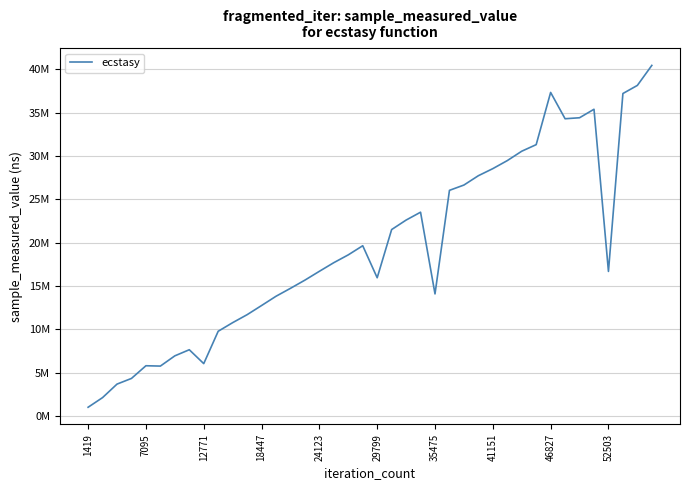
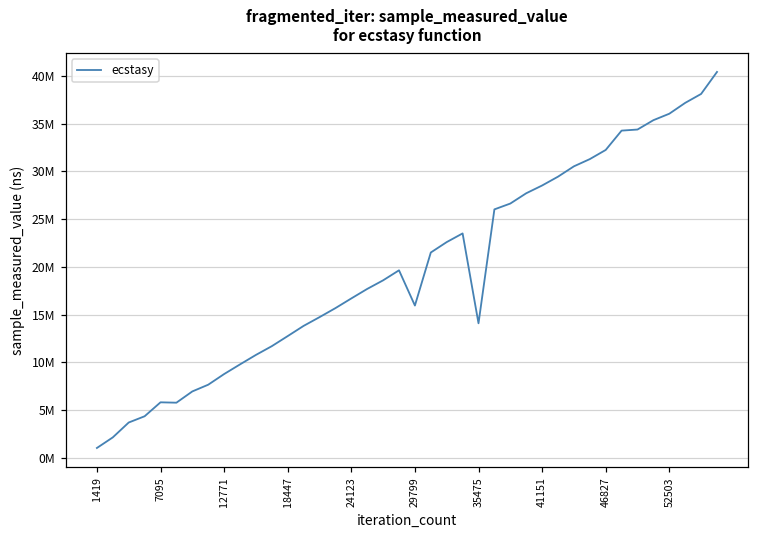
12771: 6000000 -> 9000000
46827: 37000000 -> 32000000
52503: 17000000 -> 36000000
